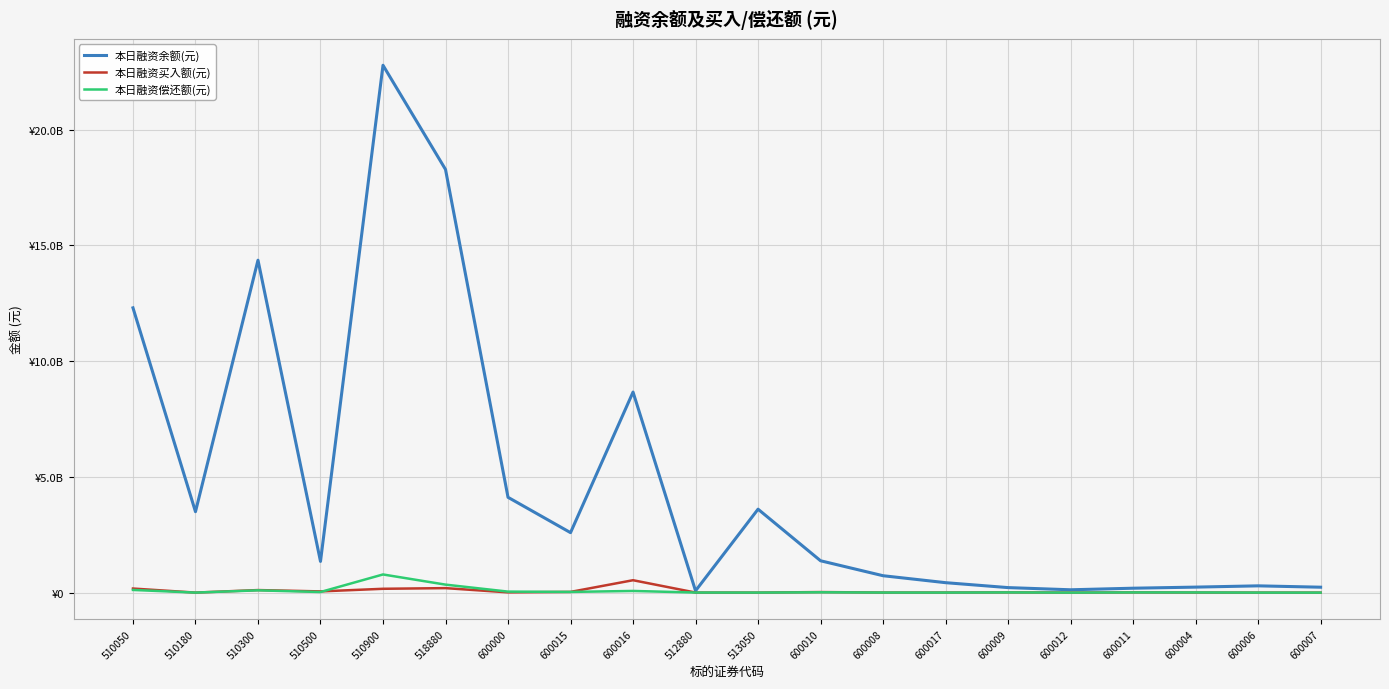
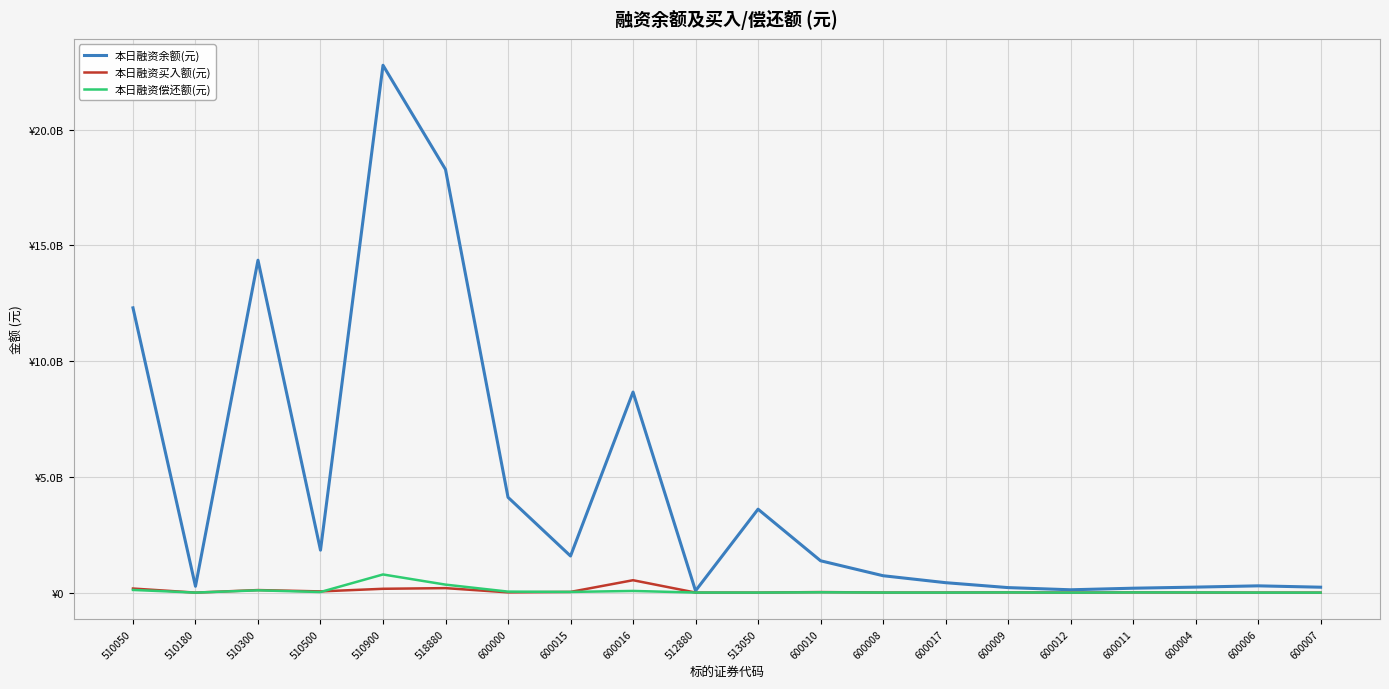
本日融资余额(元), 510180: ¥3500000000 -> ¥300000000
本日融资余额(元), 510500: ¥1300000000 -> ¥1800000000
本日融资余额(元), 600015: ¥2600000000 -> ¥1600000000
